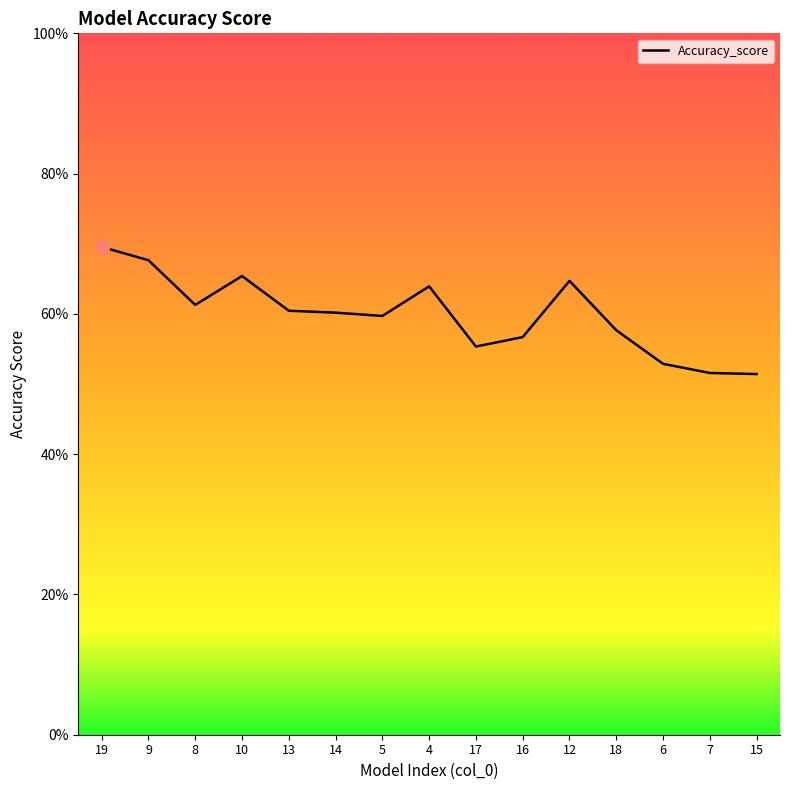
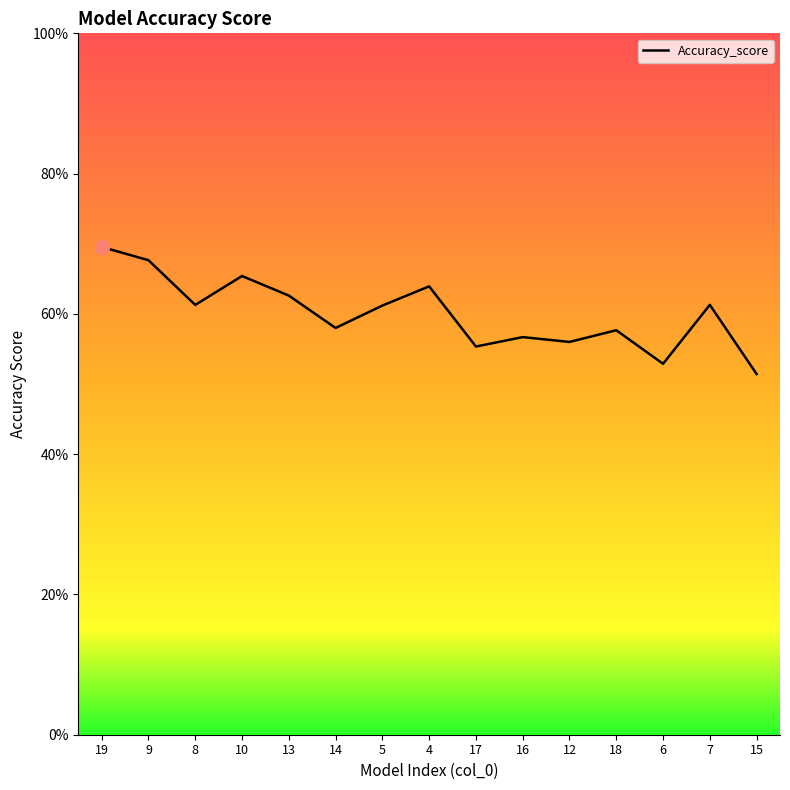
Accuracy_score, 13: 60% -> 63%
Accuracy_score, 14: 60% -> 58%
Accuracy_score, 5: 60% -> 61%
Accuracy_score, 12: 65% -> 56%
Accuracy_score, 7: 52% -> 61%
